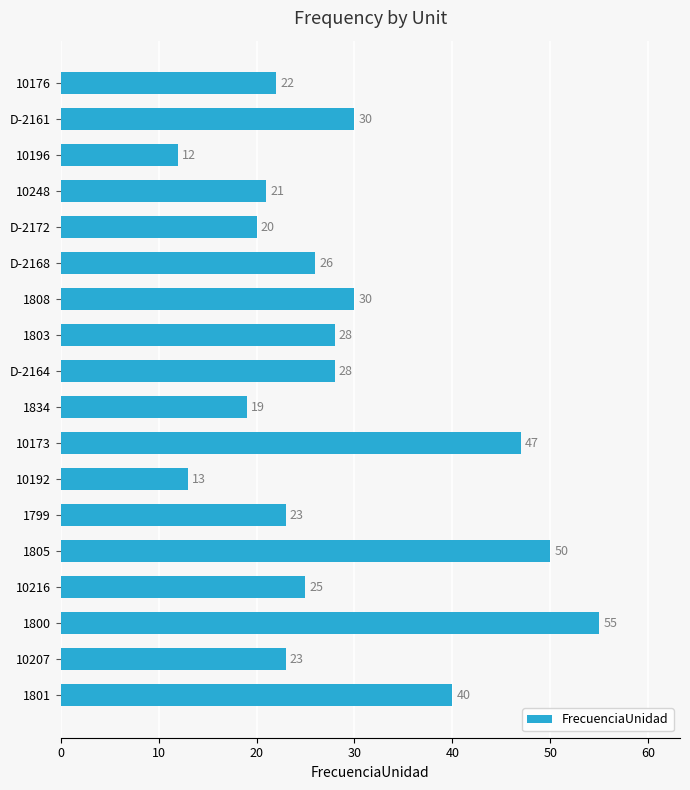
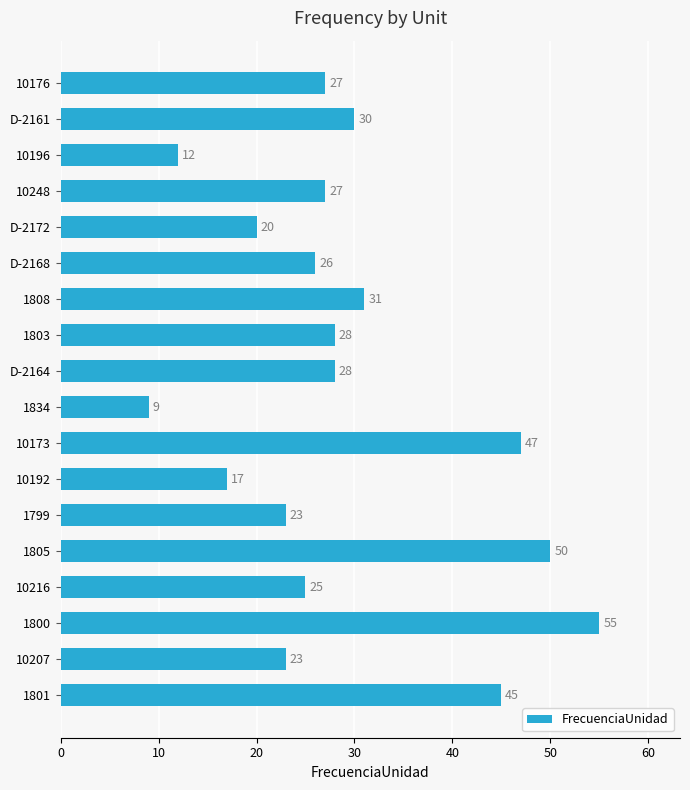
10176: 22 -> 27
10248: 21 -> 27
1808: 30 -> 31
1834: 19 -> 9
10192: 13 -> 17
1801: 40 -> 45
